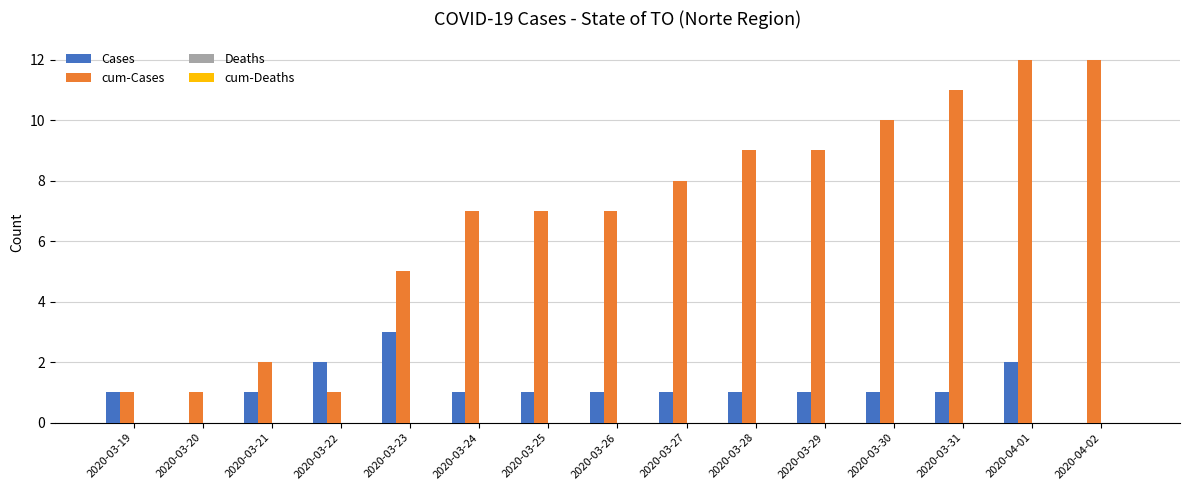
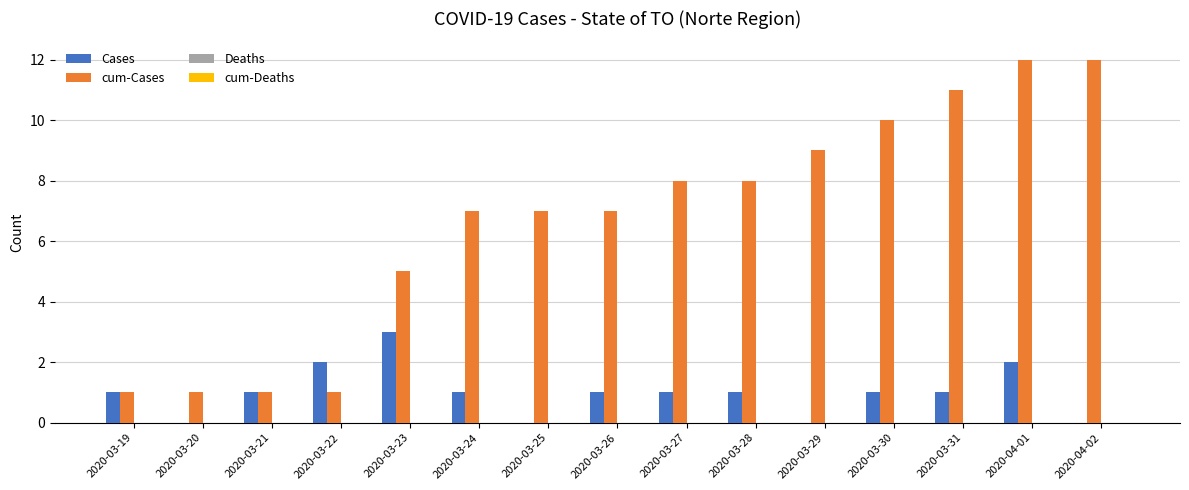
cum-Cases, 2020-03-21: 2 -> 1
Cases, 2020-03-25: 1 -> 0
cum-Cases, 2020-03-28: 9 -> 8
Cases, 2020-03-29: 1 -> 0
